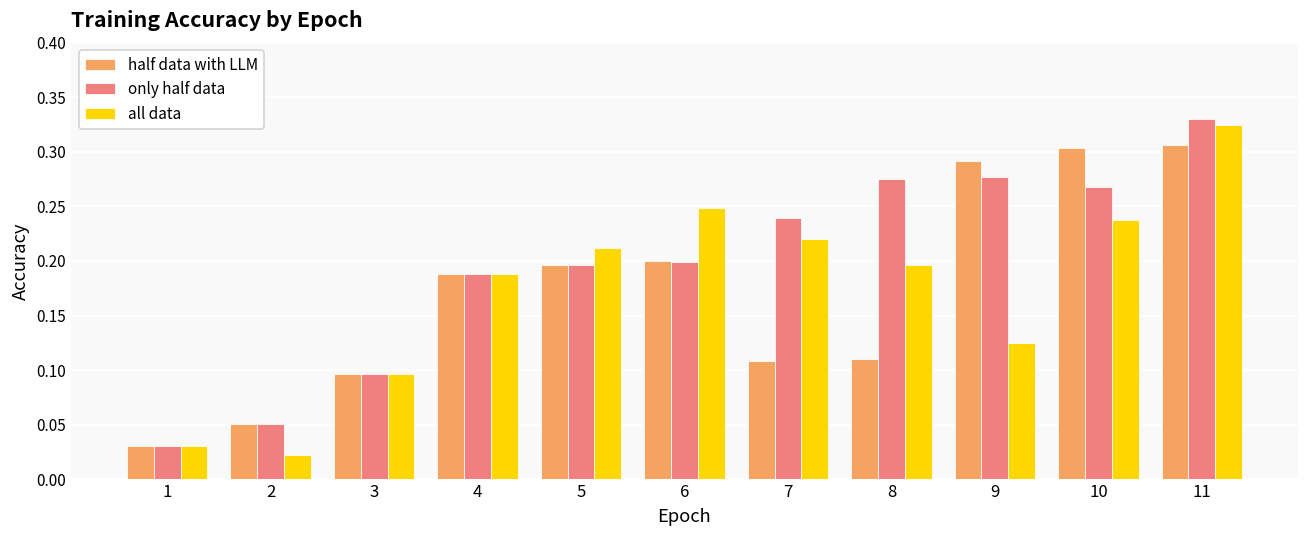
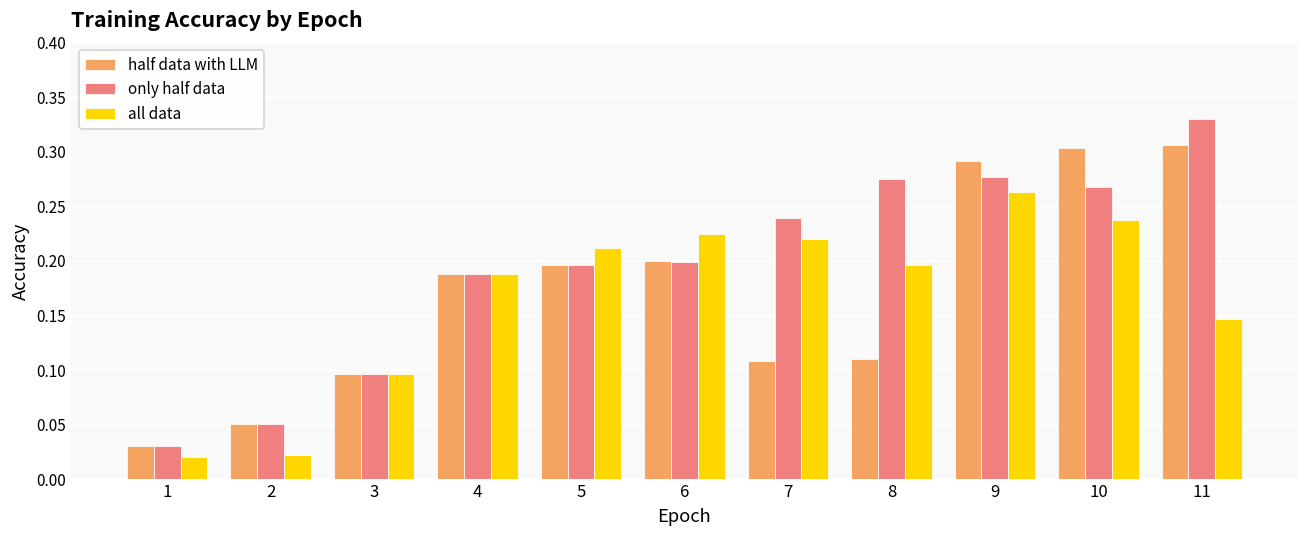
all data, 1: 0.03 -> 0.02
all data, 6: 0.25 -> 0.23
all data, 9: 0.13 -> 0.26
all data, 11: 0.33 -> 0.15
